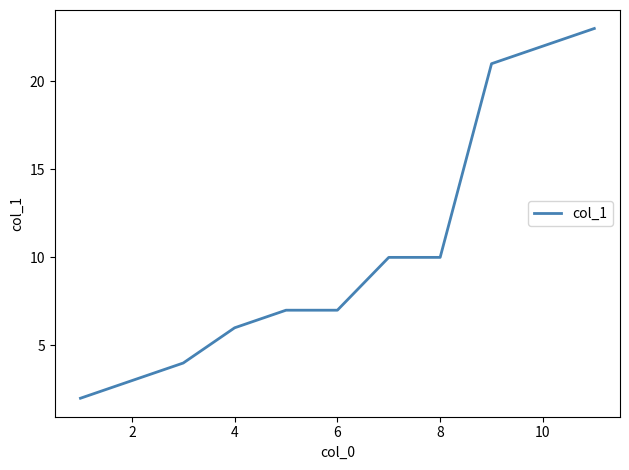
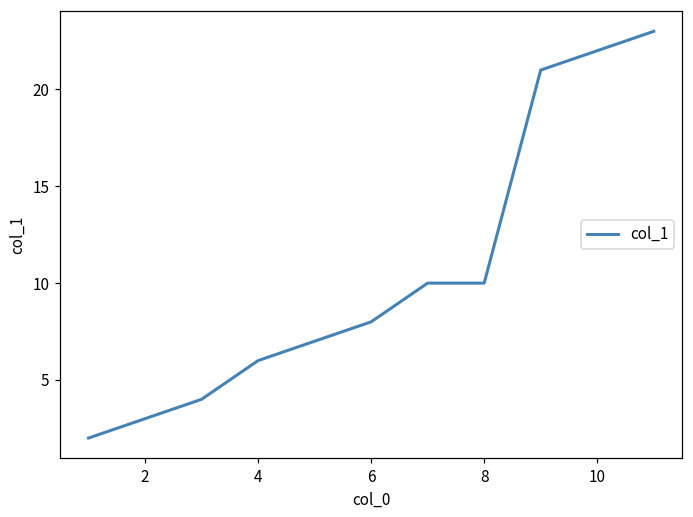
6: 7 -> 8
